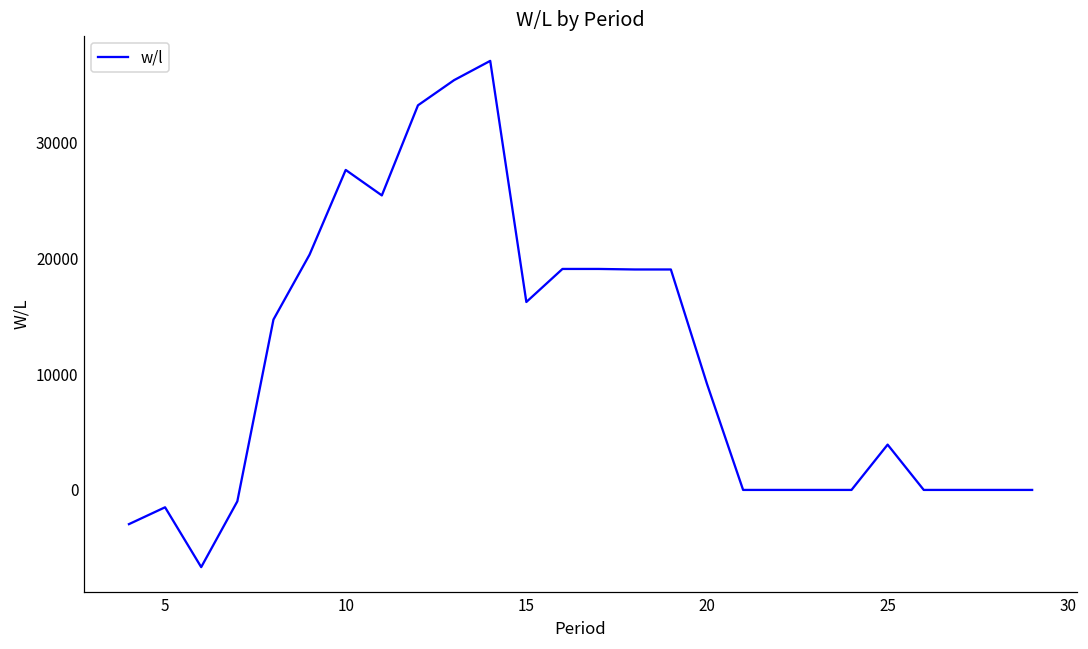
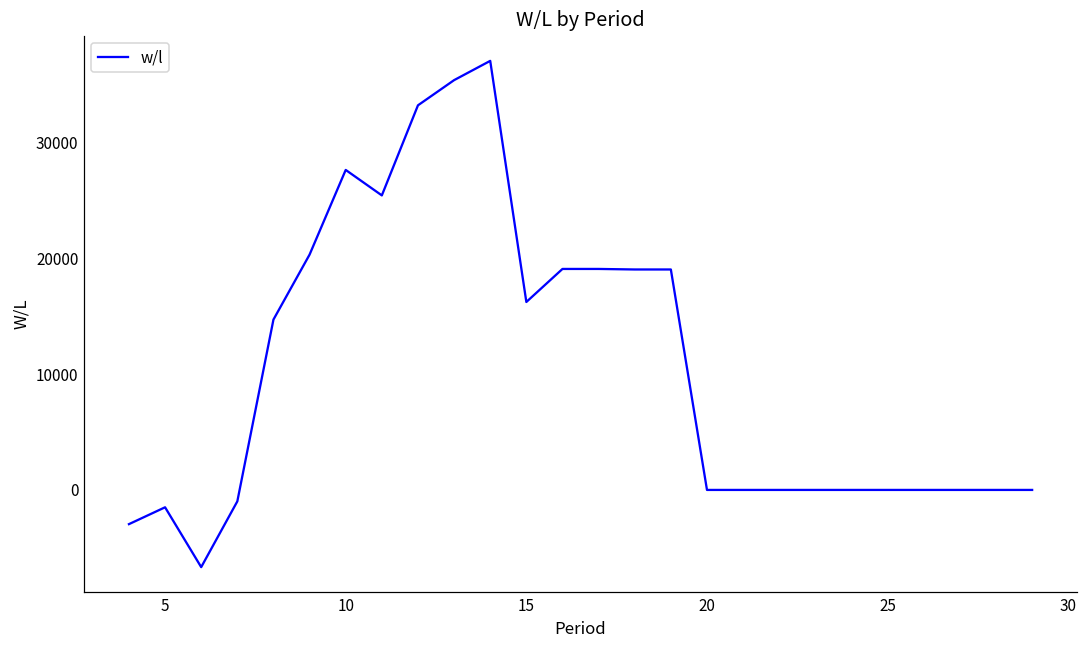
20: 9200 -> 0
25: 3900 -> 0
